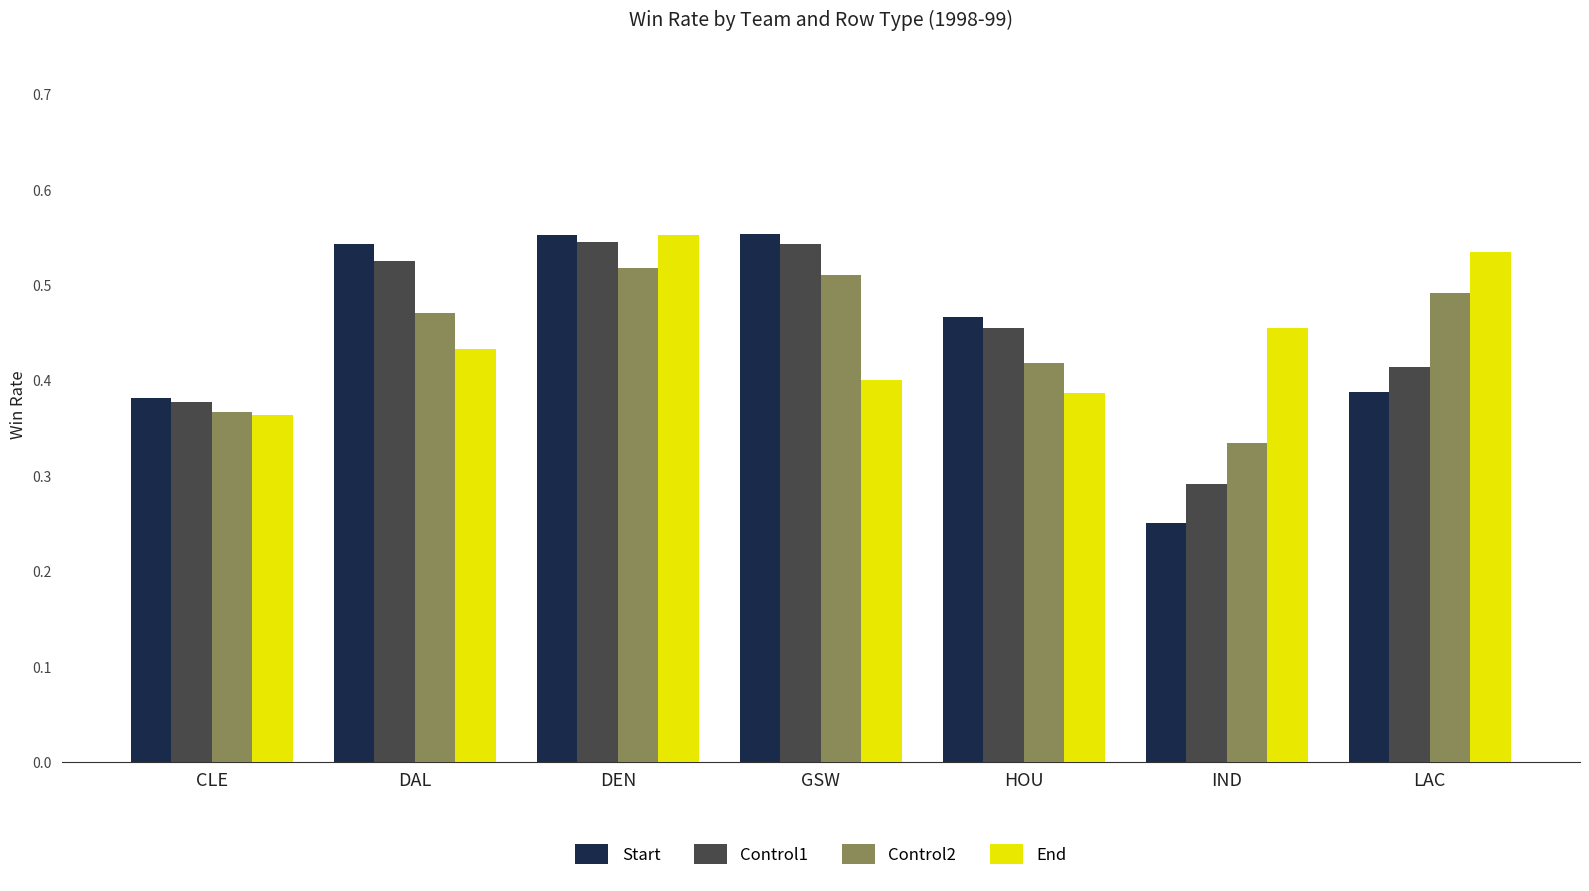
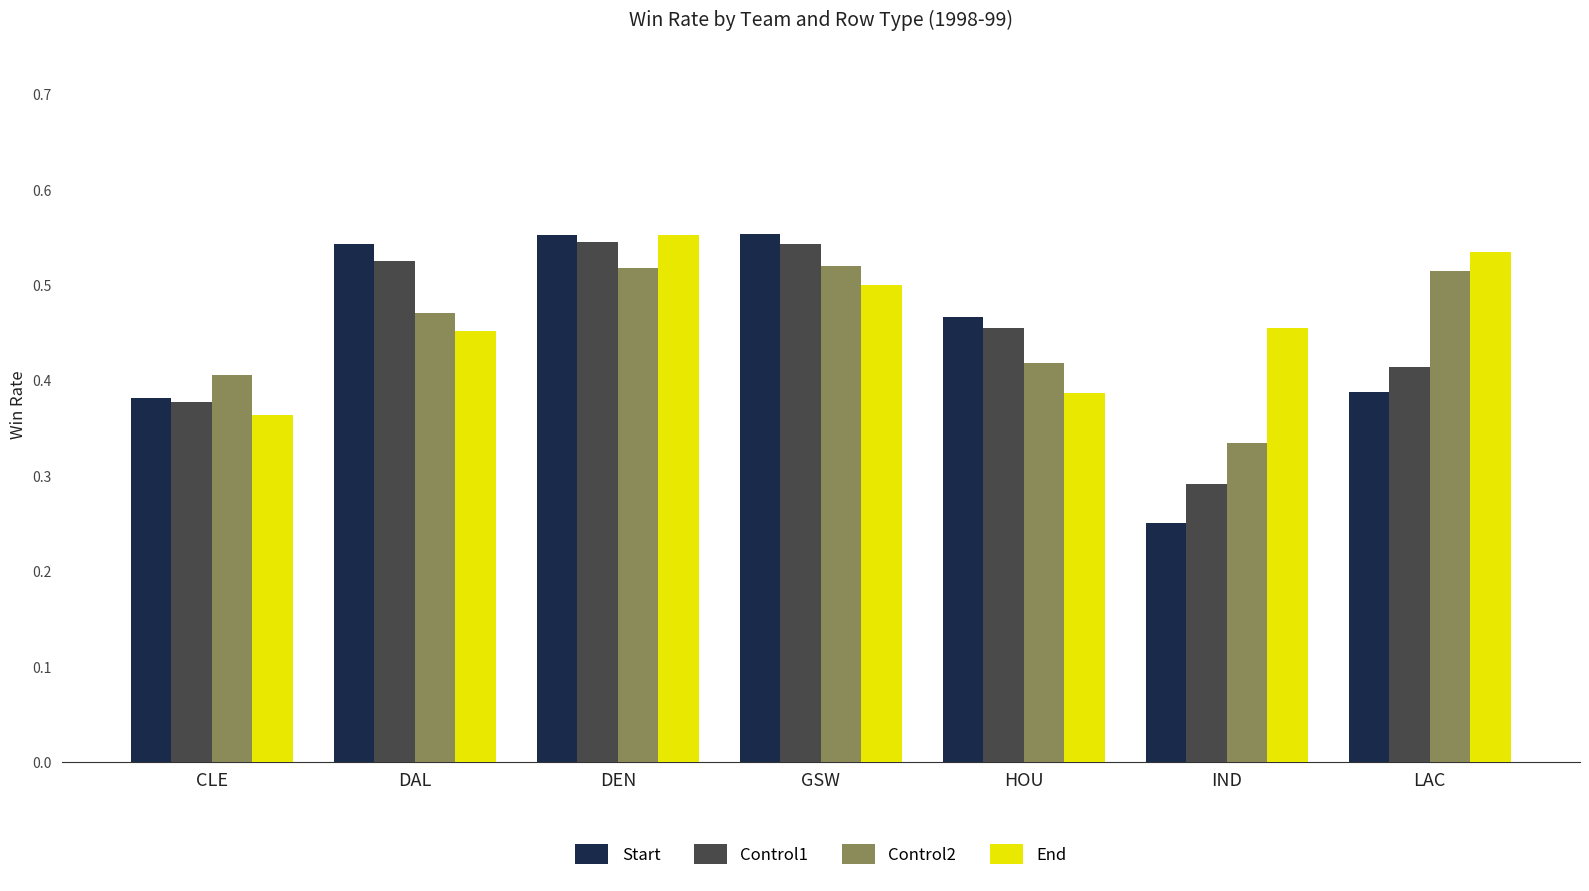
Control2, CLE: 0.37 -> 0.41
End, DAL: 0.43 -> 0.45
Control2, GSW: 0.51 -> 0.52
End, GSW: 0.4 -> 0.5
Control2, LAC: 0.49 -> 0.51
